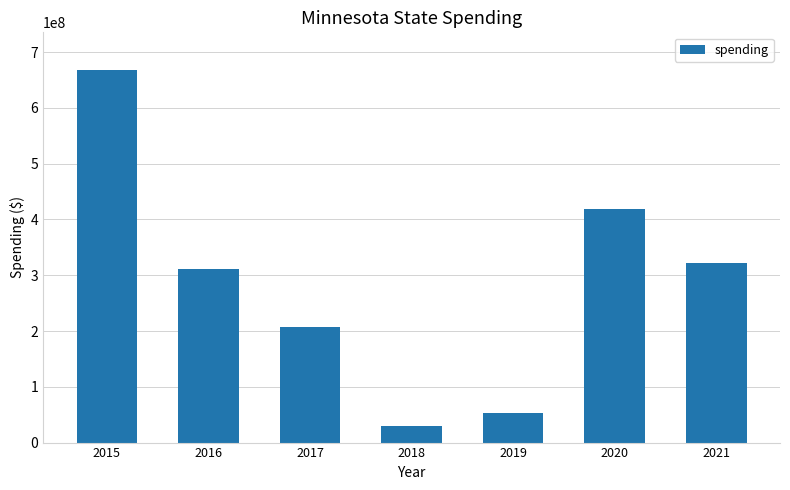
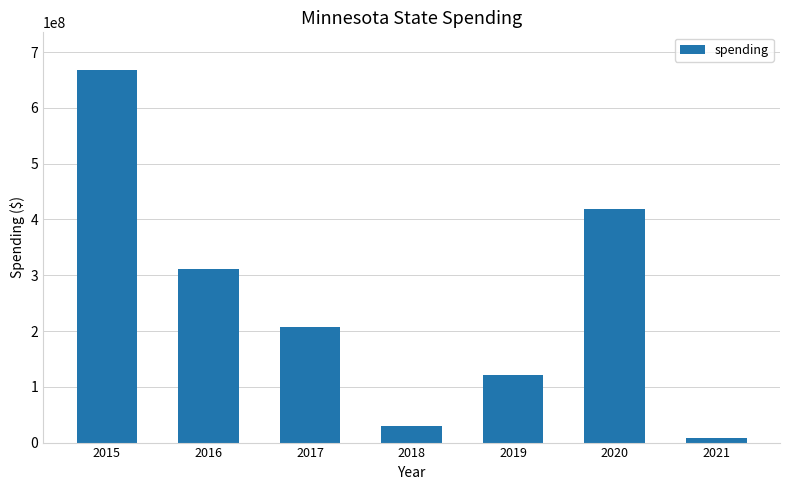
2019: 50000000 -> 120000000
2021: 320000000 -> 10000000
